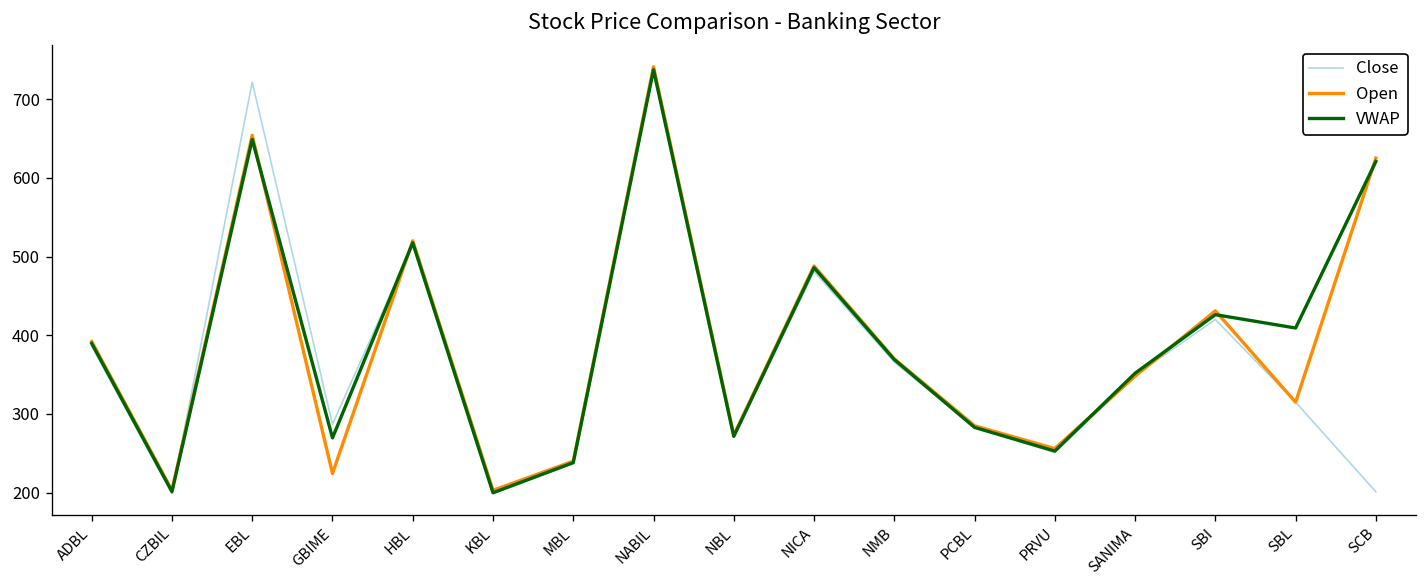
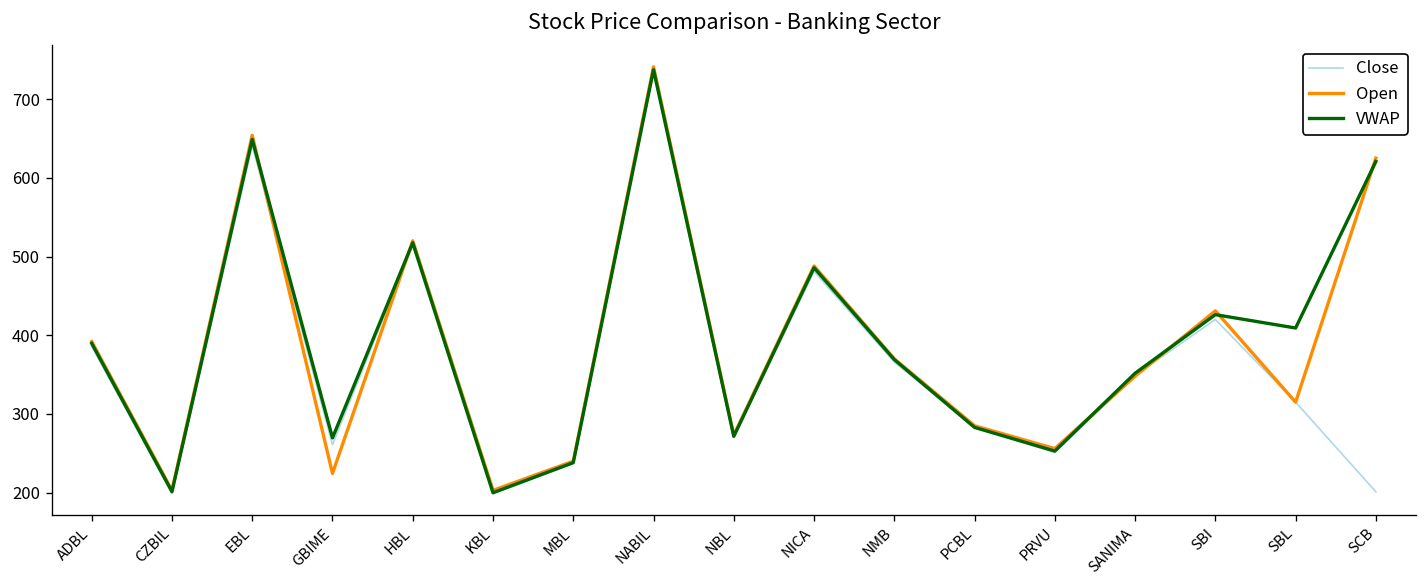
Close, EBL: 720 -> 640
Close, GBIME: 290 -> 260
